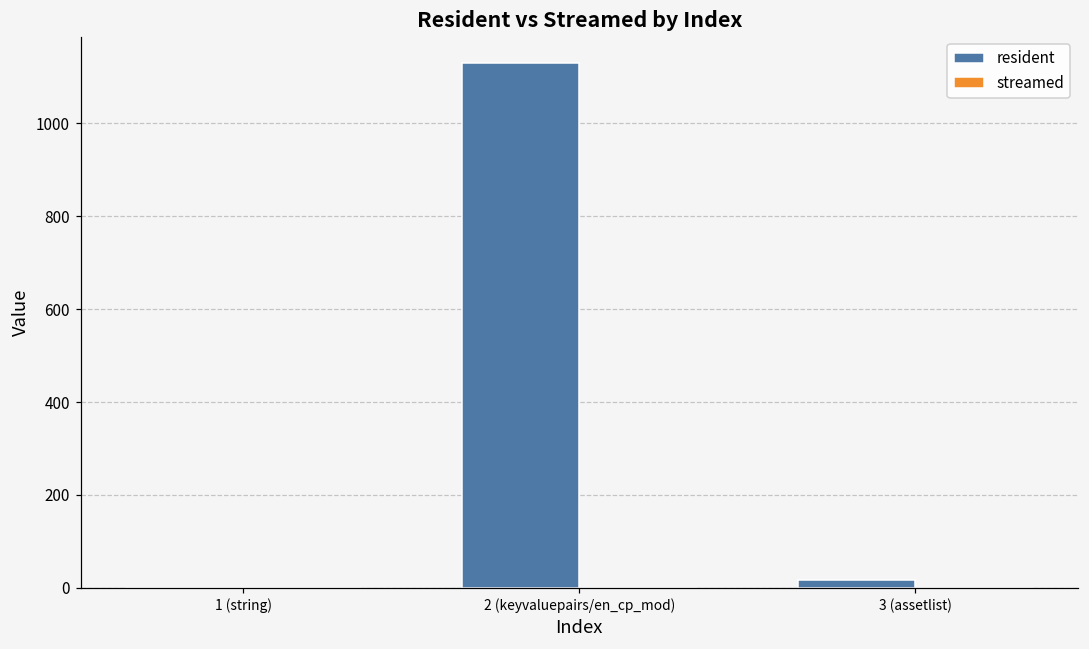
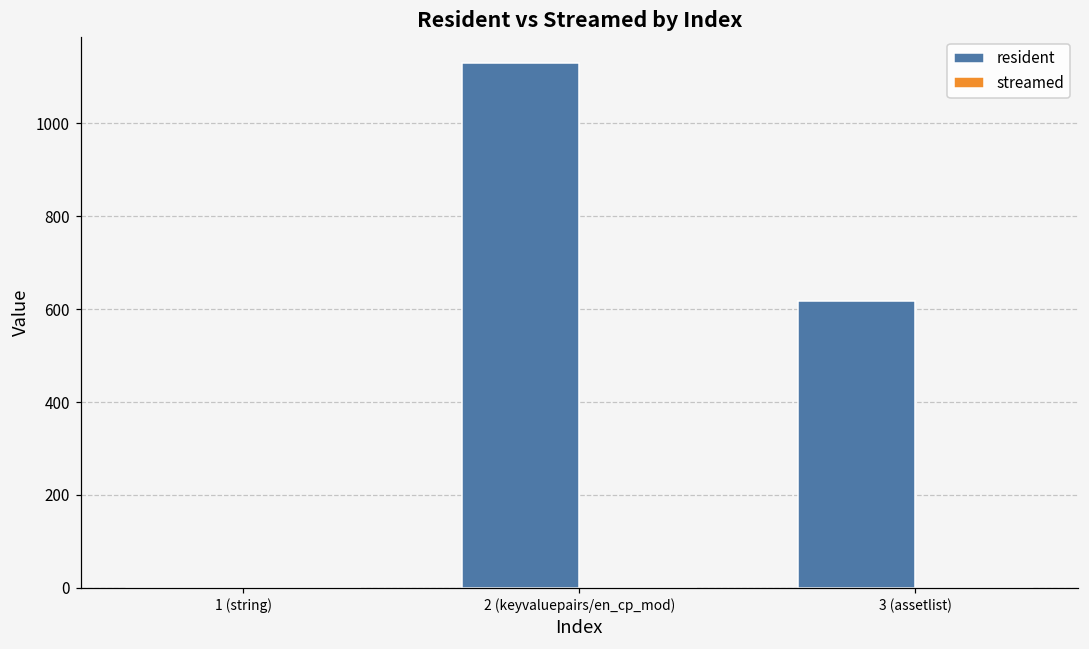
resident, 3 (assetlist): 20 -> 620
